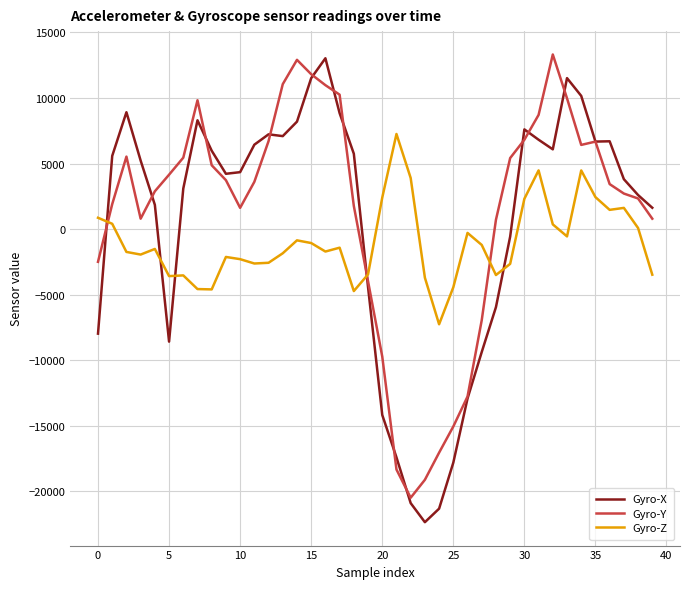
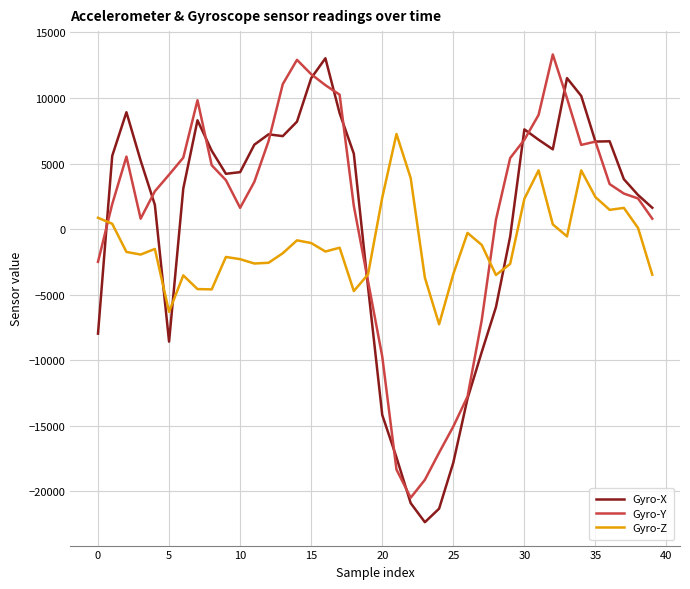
Gyro-Z, 5: -3600 -> -6300
Gyro-Z, 25: -4400 -> -3400
